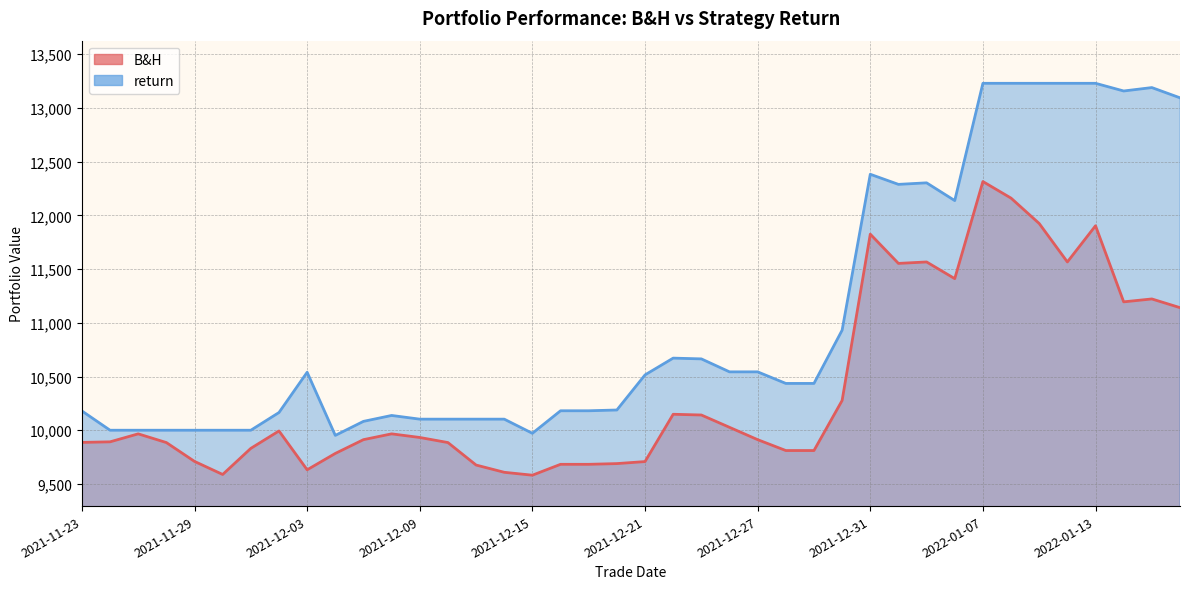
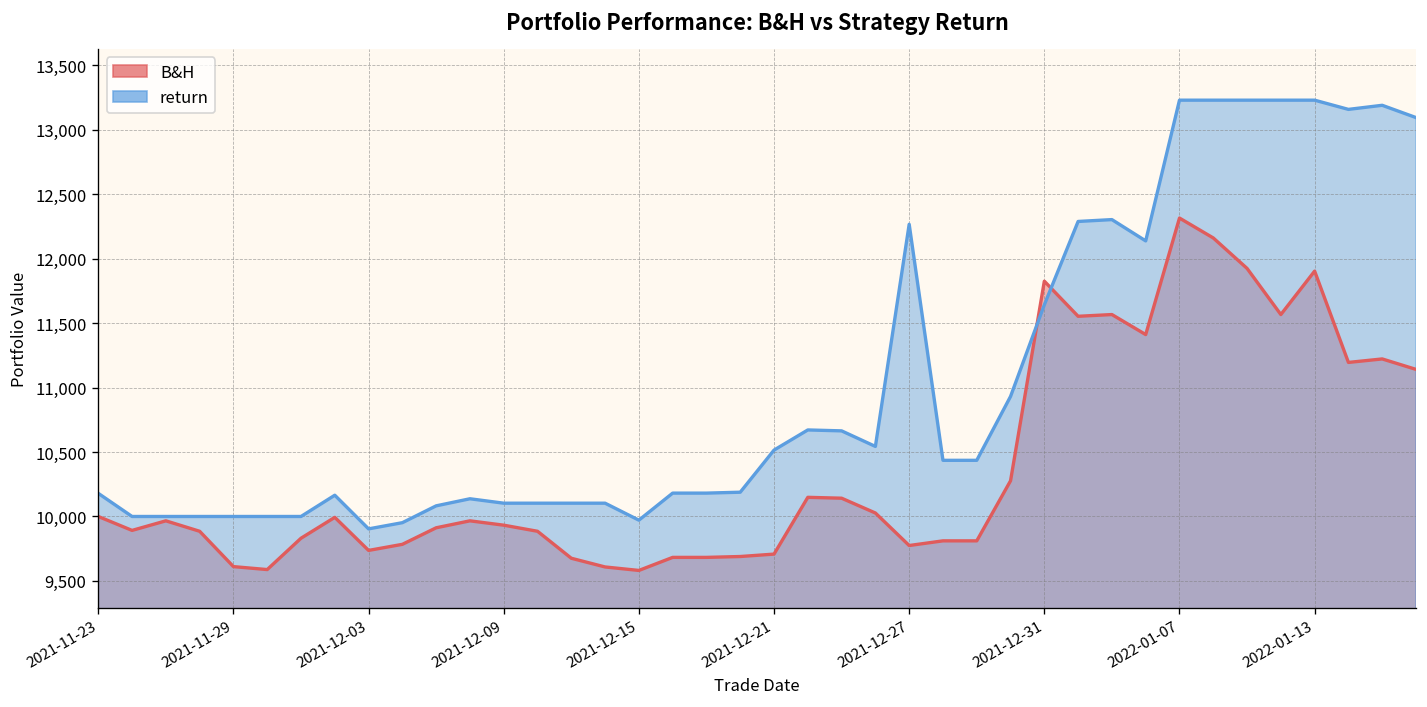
B&H, 2021-11-23: 9,890 -> 10,000
B&H, 2021-11-29: 9,710 -> 9,610
B&H, 2021-12-03: 9,630 -> 9,740
return, 2021-12-03: 10,540 -> 9,900
B&H, 2021-12-27: 9,910 -> 9,770
return, 2021-12-27: 10,540 -> 12,270
return, 2021-12-31: 12,380 -> 11,640
